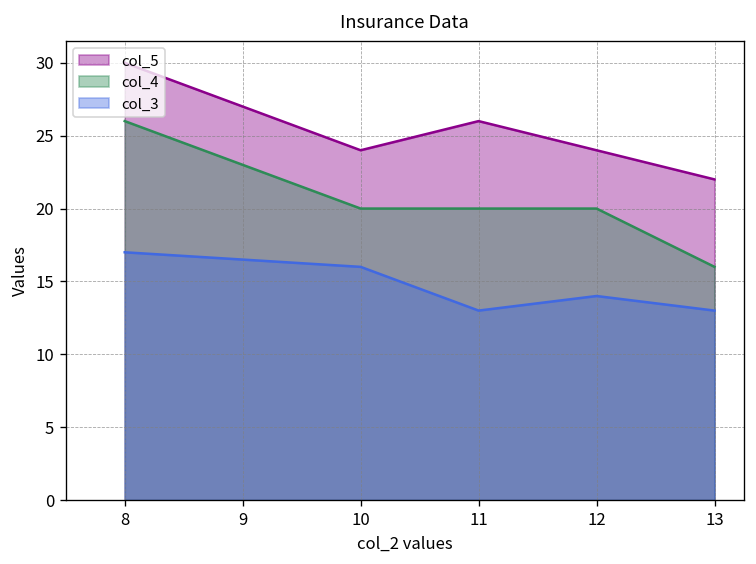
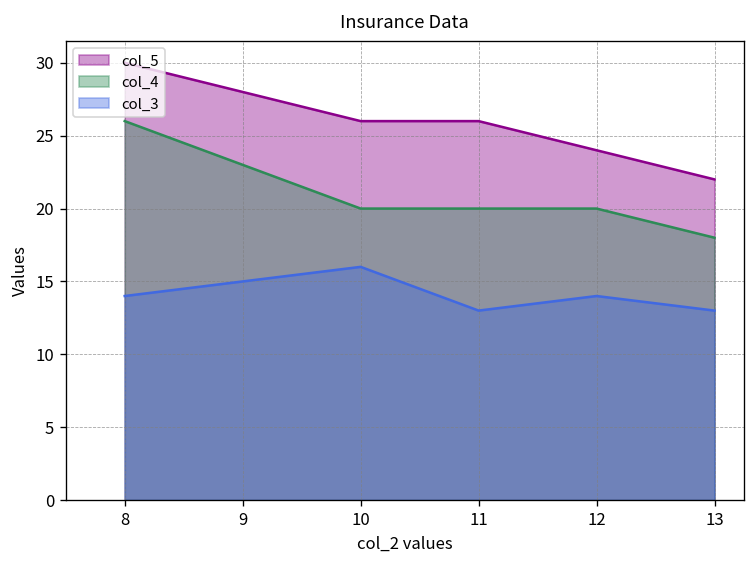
col_3, 8: 17 -> 14
col_5, 10: 24 -> 26
col_4, 13: 16 -> 18
